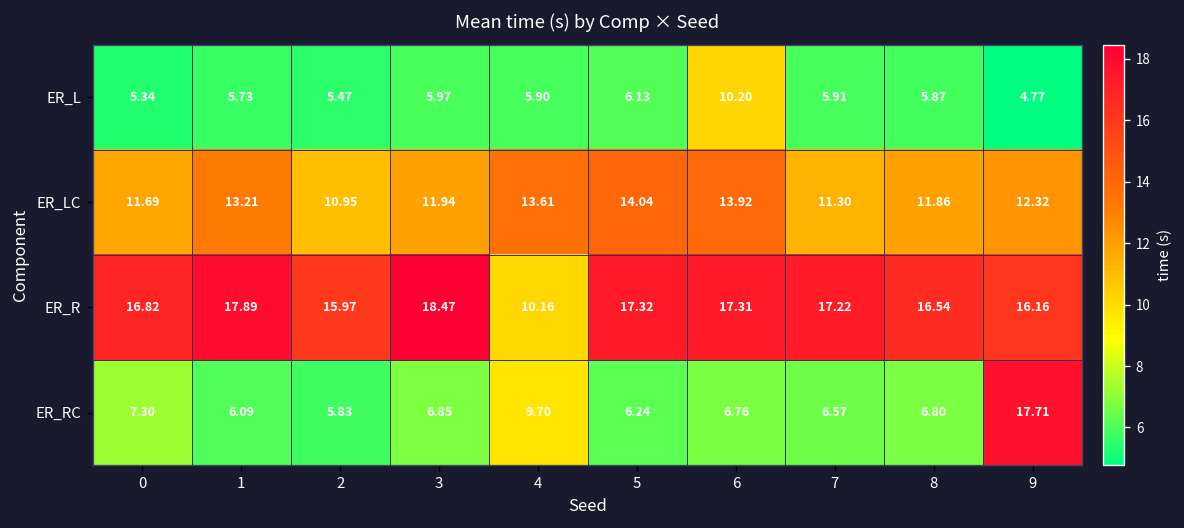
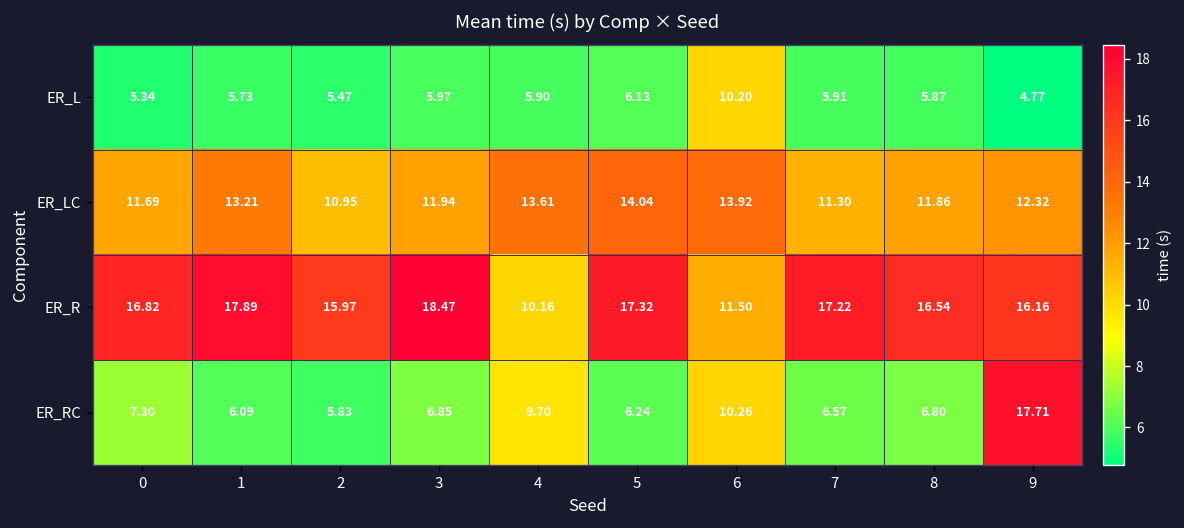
ER_R, 6: 17.31 -> 11.50
ER_RC, 6: 6.76 -> 10.26
